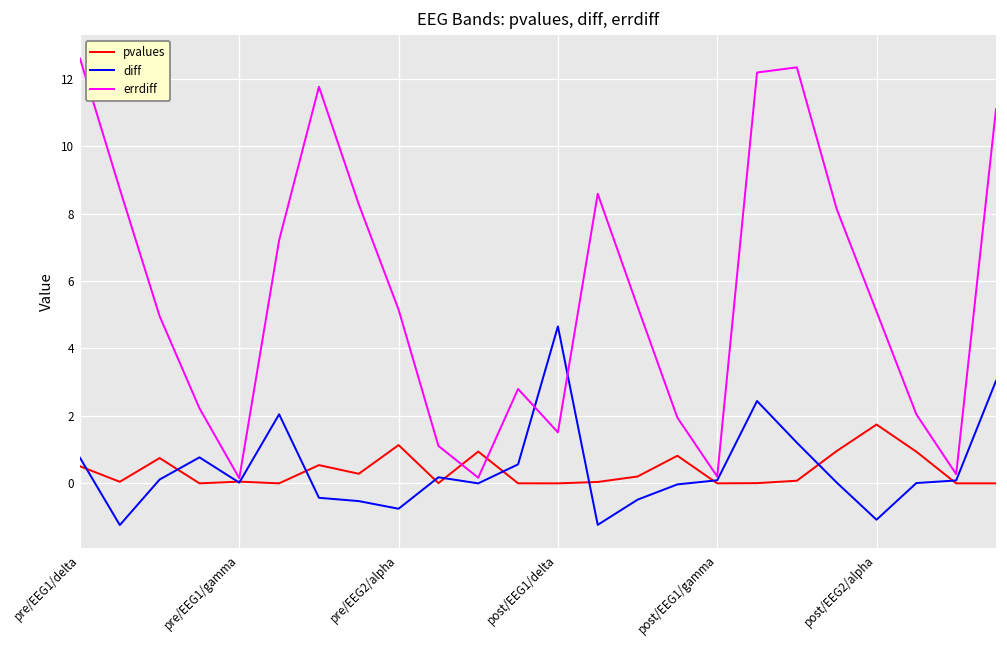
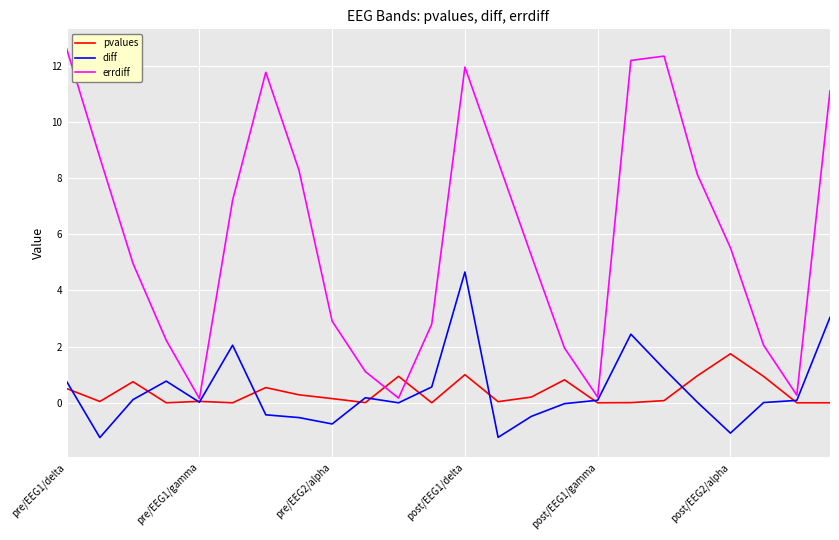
pvalues, pre/EEG2/alpha: 1.1 -> 0.1
errdiff, pre/EEG2/alpha: 5.2 -> 2.9
pvalues, post/EEG1/delta: 0 -> 1
errdiff, post/EEG1/delta: 1.5 -> 11.9
errdiff, post/EEG2/alpha: 5.1 -> 5.5
